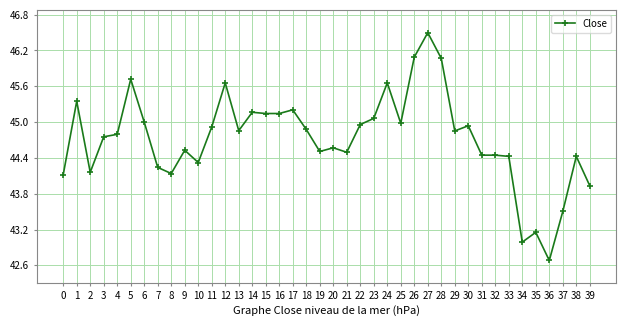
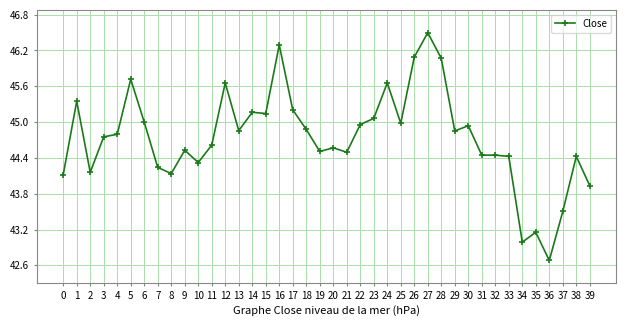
11: 44.9 -> 44.6
16: 45.1 -> 46.3
